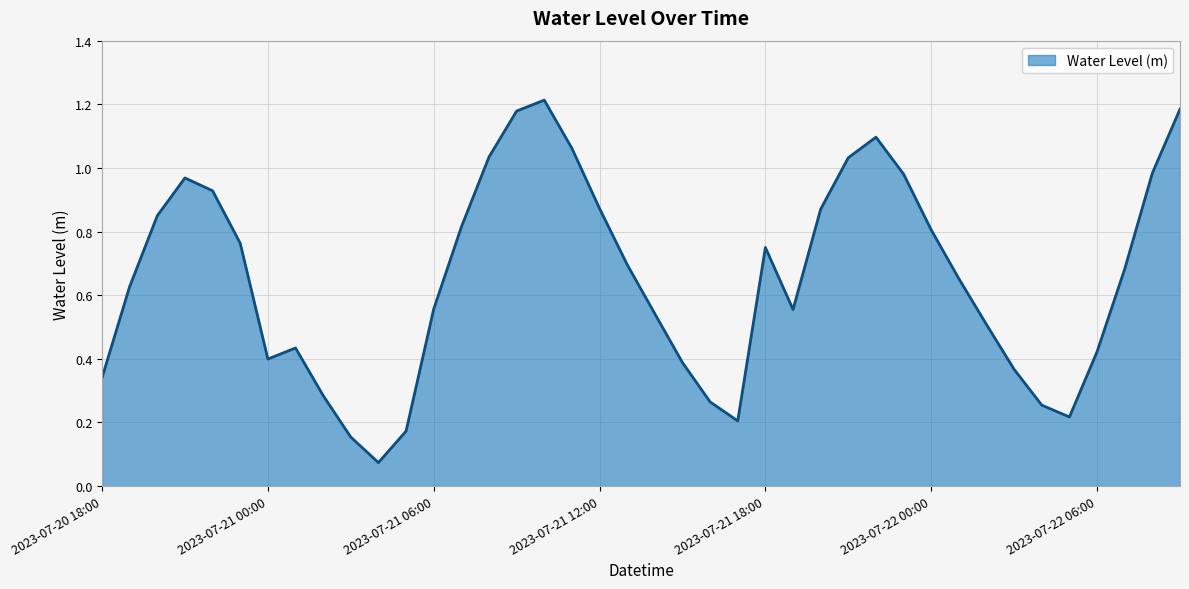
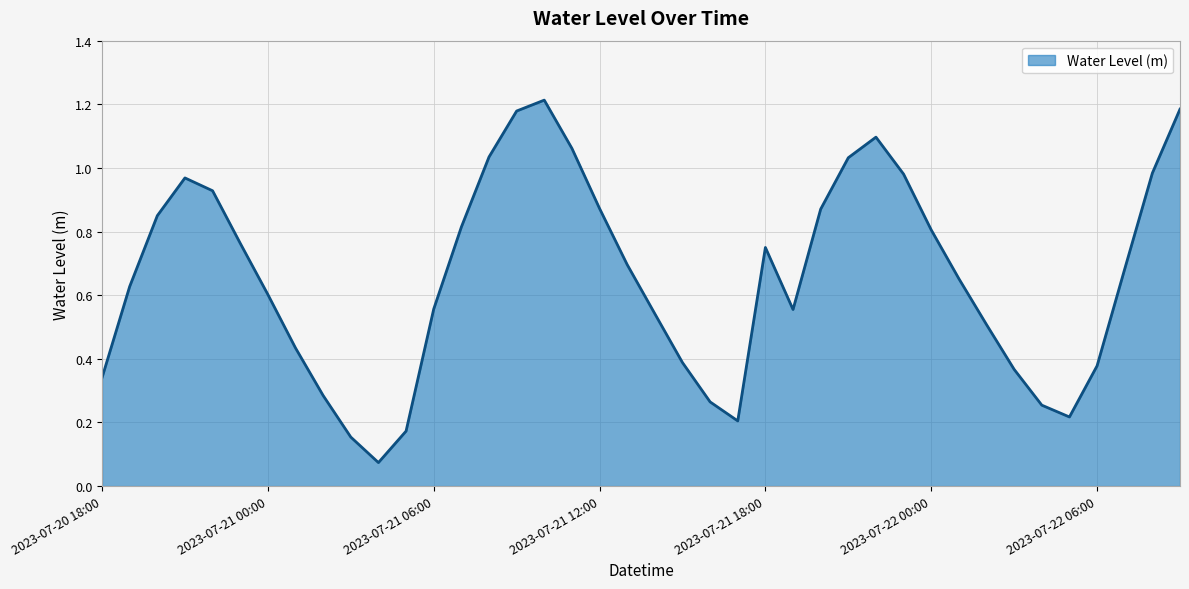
2023-07-21 00:00: 0.40 -> 0.60
2023-07-22 06:00: 0.42 -> 0.38
